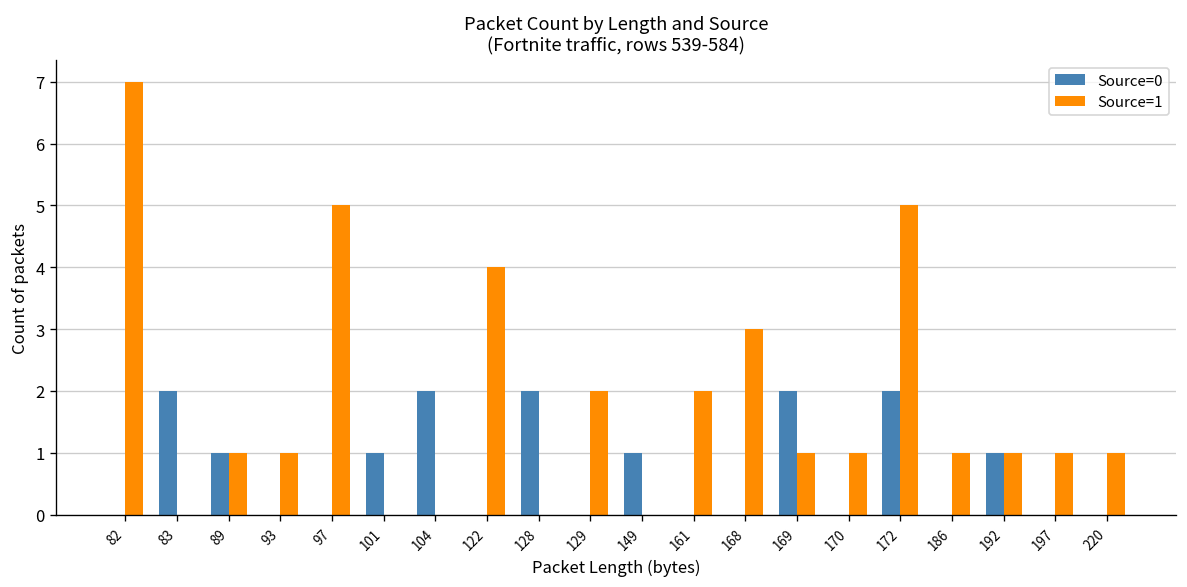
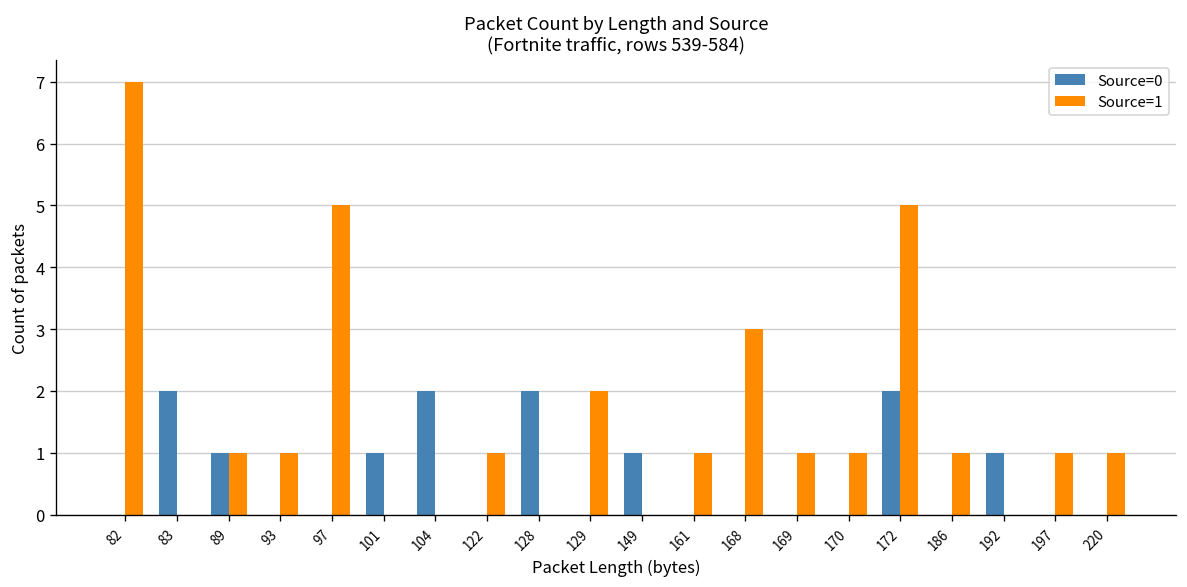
Source=1, 122: 4 -> 1
Source=1, 161: 2 -> 1
Source=0, 169: 2 -> 0
Source=1, 192: 1 -> 0
